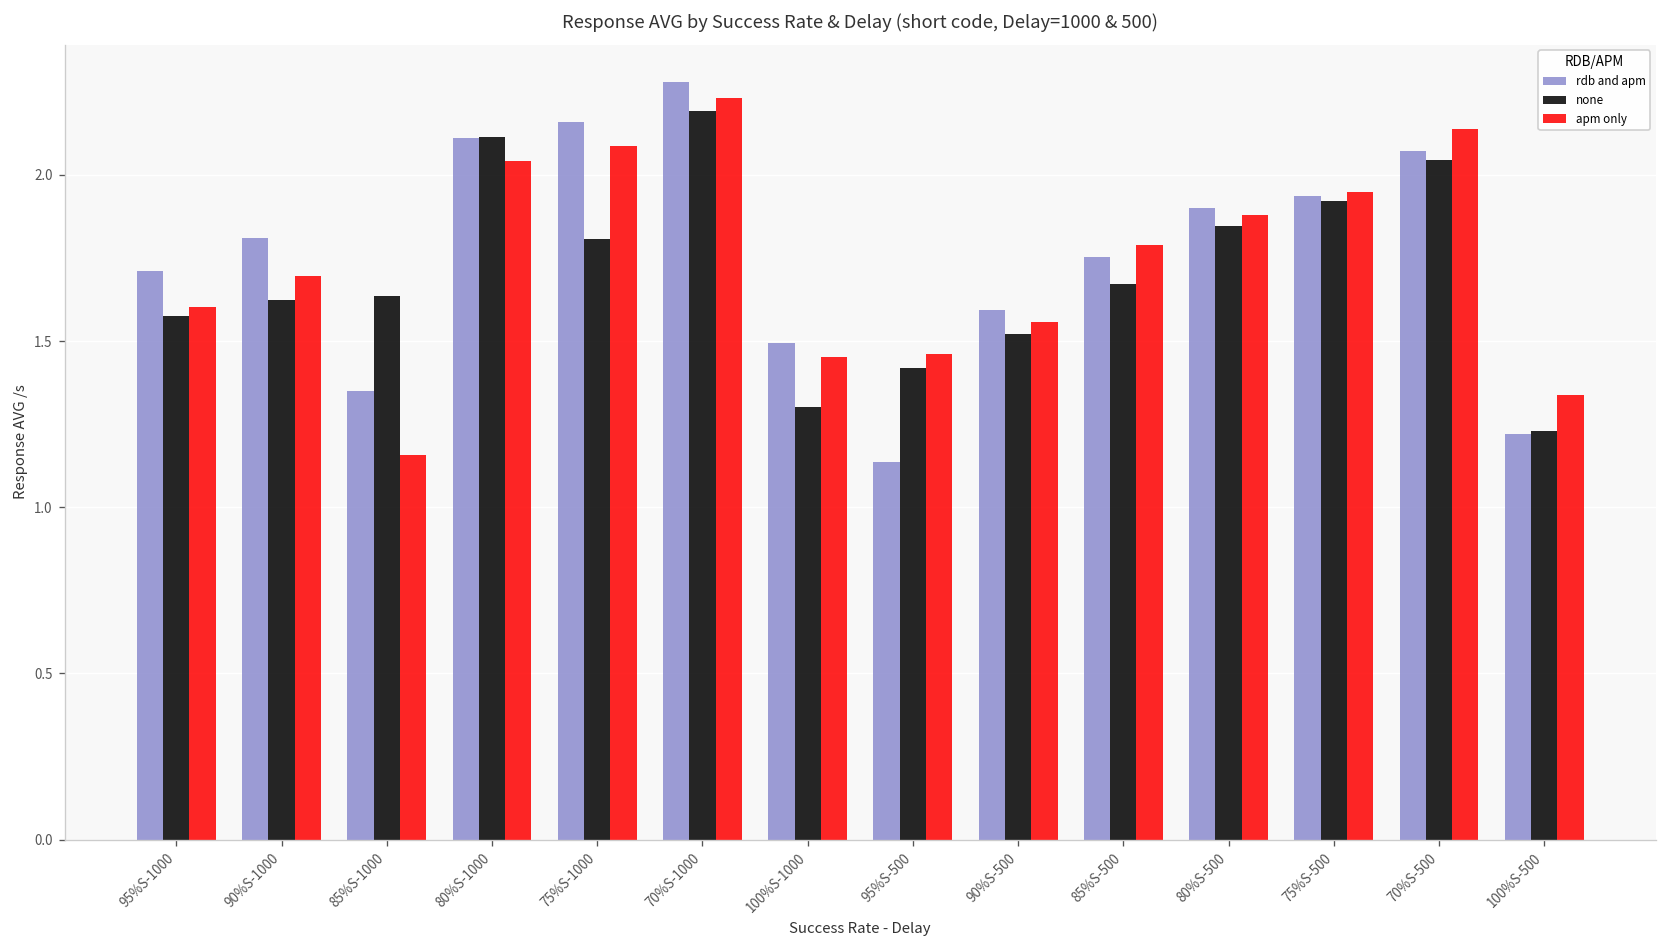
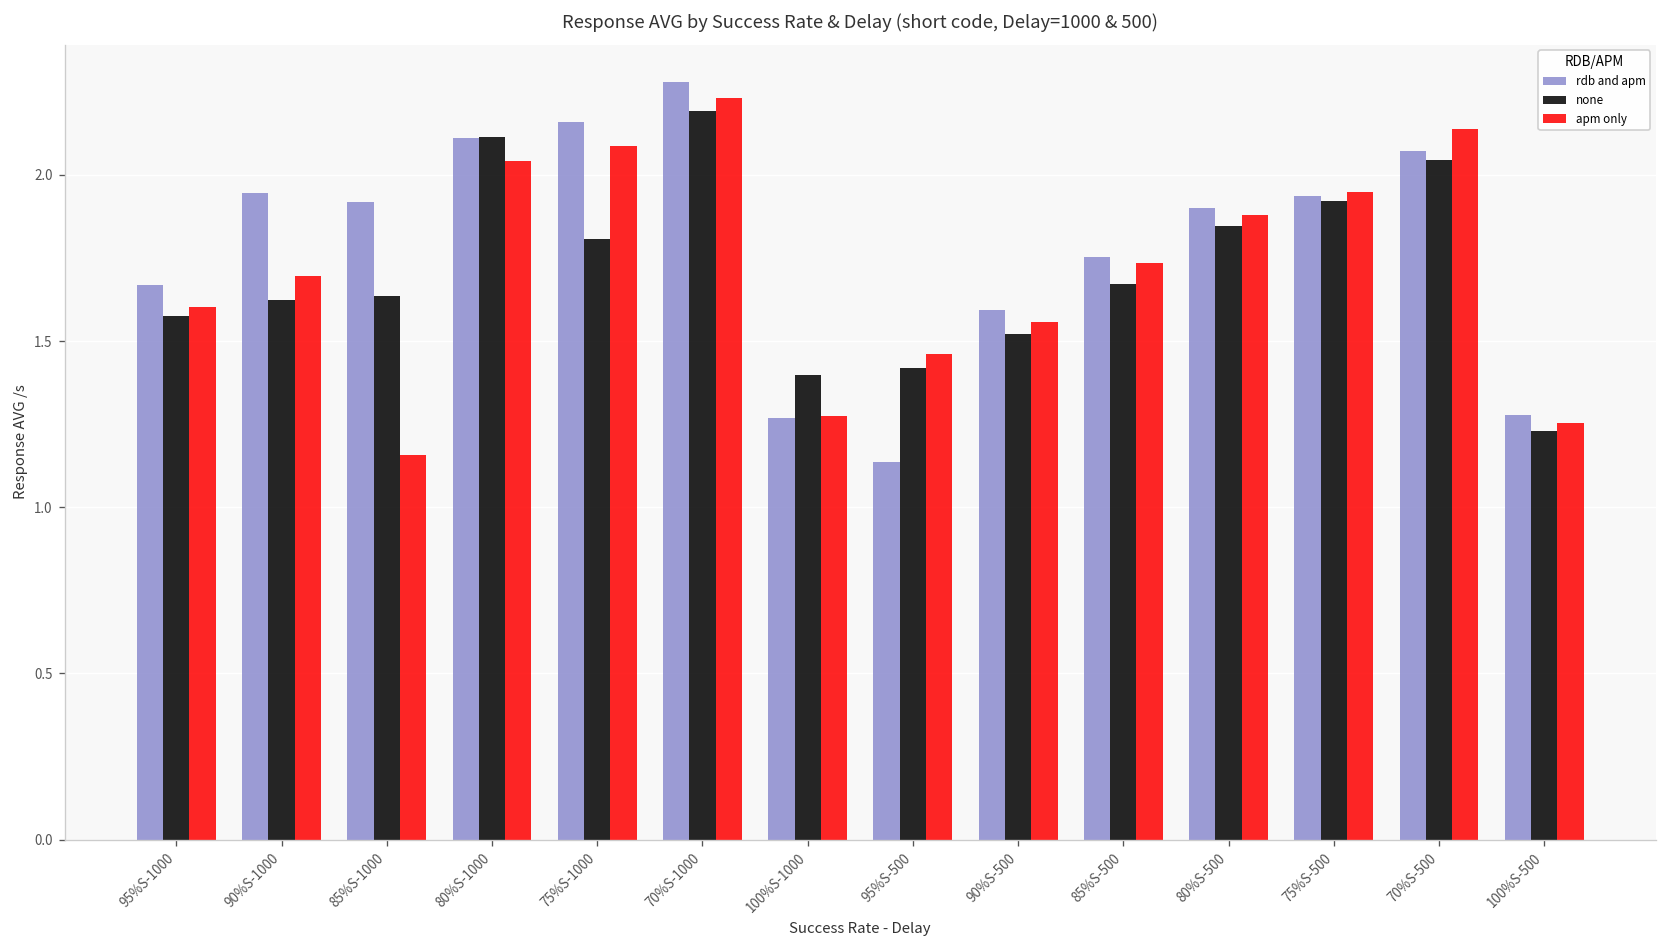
rdb and apm, 95%S-1000: 1.71 -> 1.67
rdb and apm, 90%S-1000: 1.81 -> 1.95
rdb and apm, 85%S-1000: 1.35 -> 1.92
rdb and apm, 100%S-1000: 1.50 -> 1.27
none, 100%S-1000: 1.30 -> 1.40
apm only, 100%S-1000: 1.45 -> 1.27
apm only, 85%S-500: 1.79 -> 1.73
rdb and apm, 100%S-500: 1.22 -> 1.28
apm only, 100%S-500: 1.34 -> 1.25
